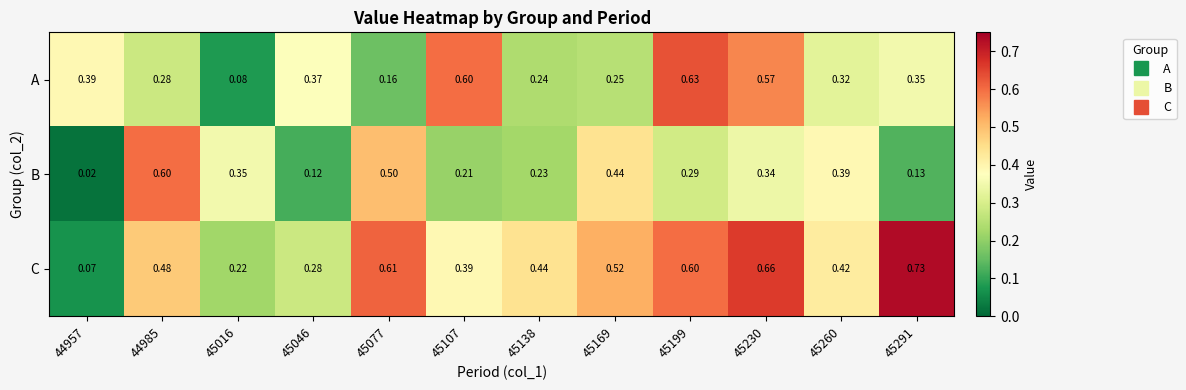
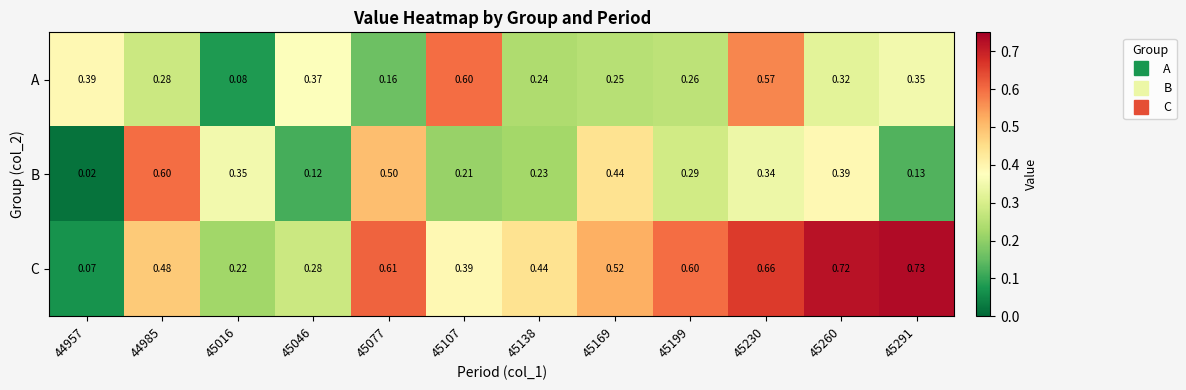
A, 45199: 0.63 -> 0.26
C, 45260: 0.42 -> 0.72
